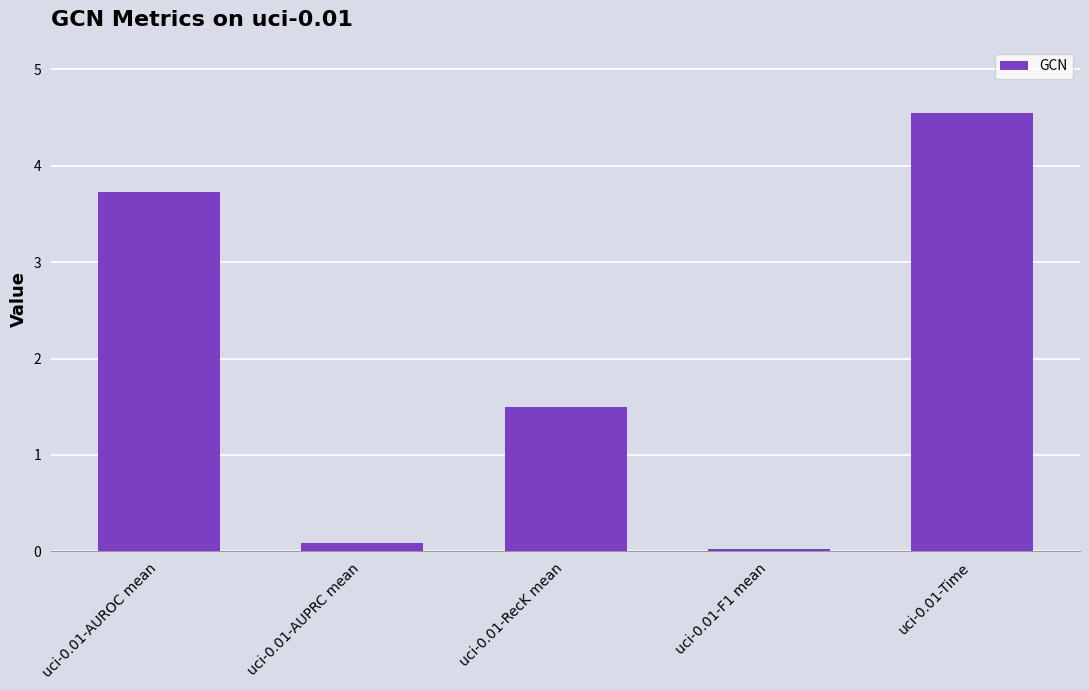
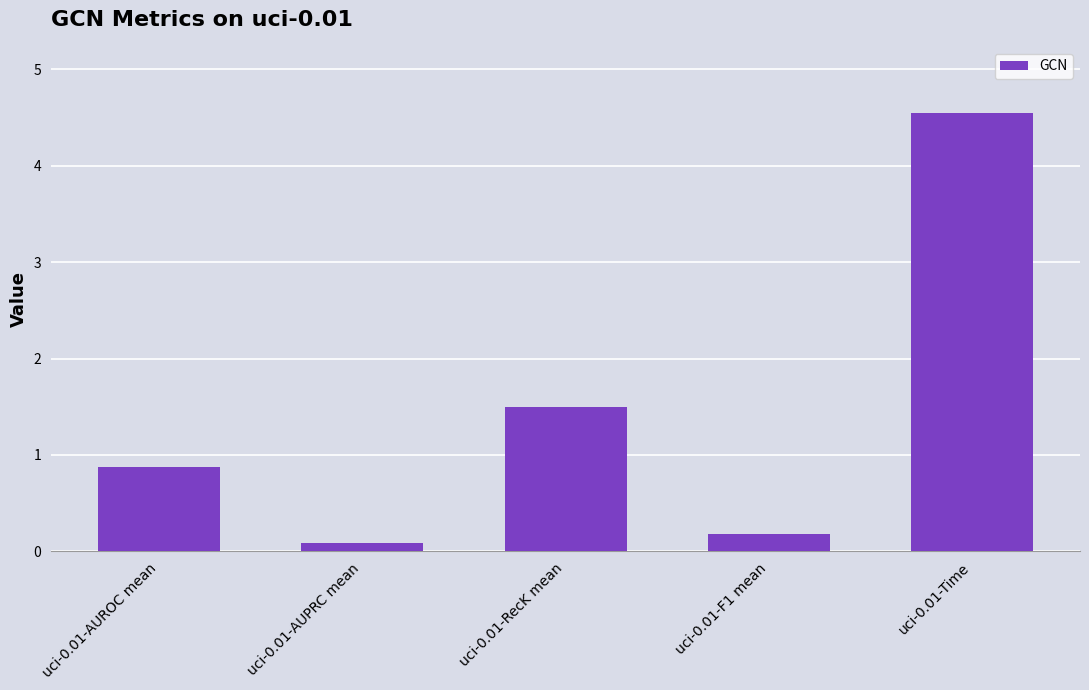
uci-0.01-AUROC mean: 3.7 -> 0.9
uci-0.01-F1 mean: 0.0 -> 0.2
